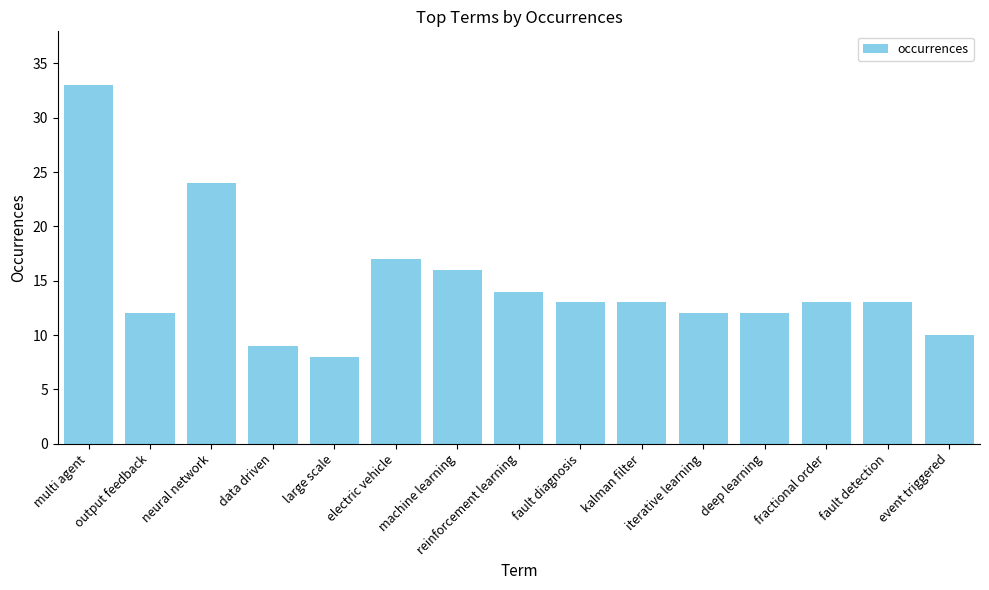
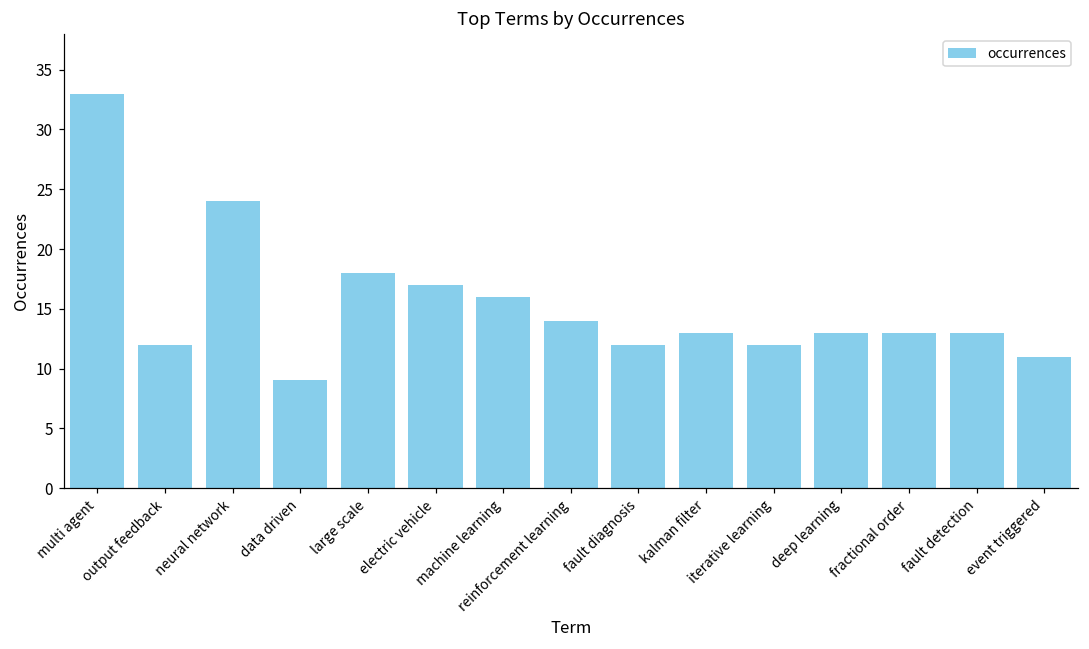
large scale: 8 -> 18
fault diagnosis: 13 -> 12
deep learning: 12 -> 13
event triggered: 10 -> 11
